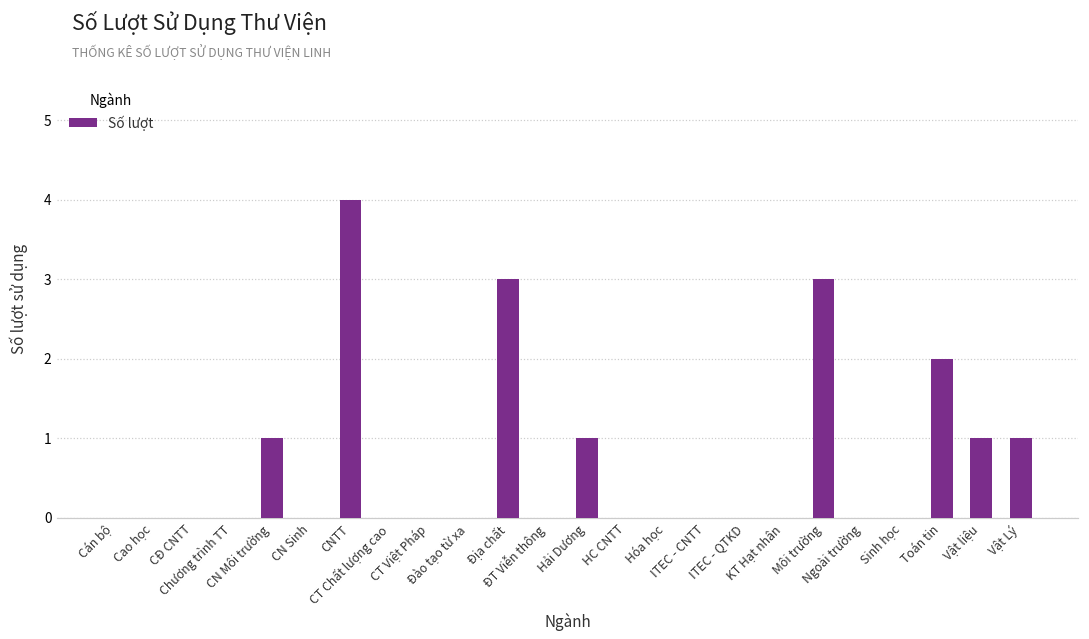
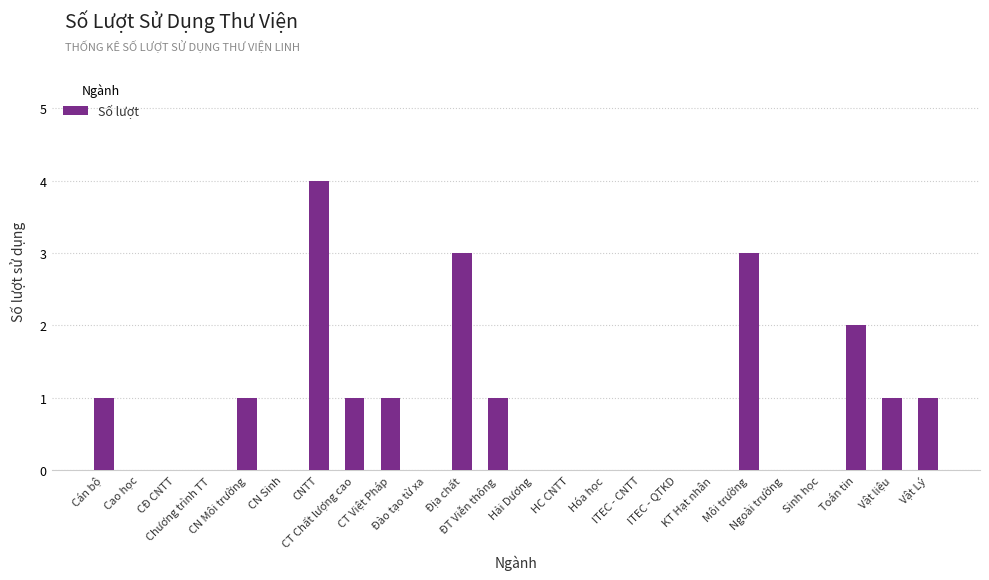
Cán bộ: 0 -> 1
CT Chất lượng cao: 0 -> 1
CT Việt Pháp: 0 -> 1
ĐT Viễn thông: 0 -> 1
Hải Dương: 1 -> 0
